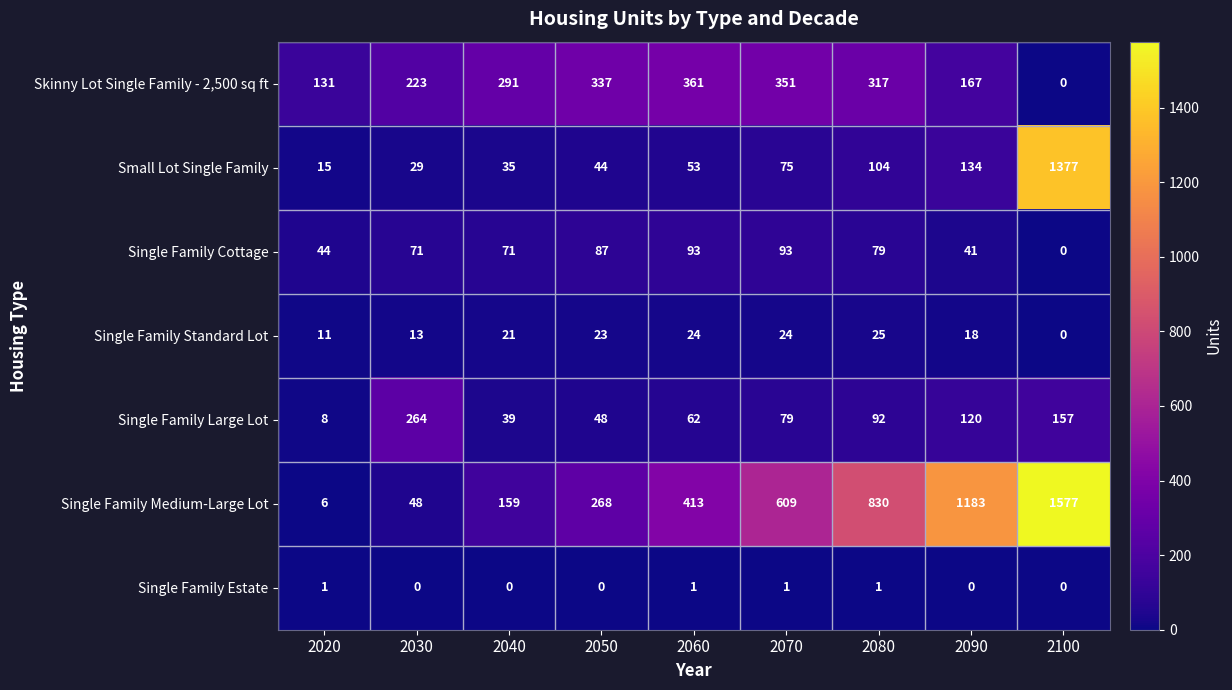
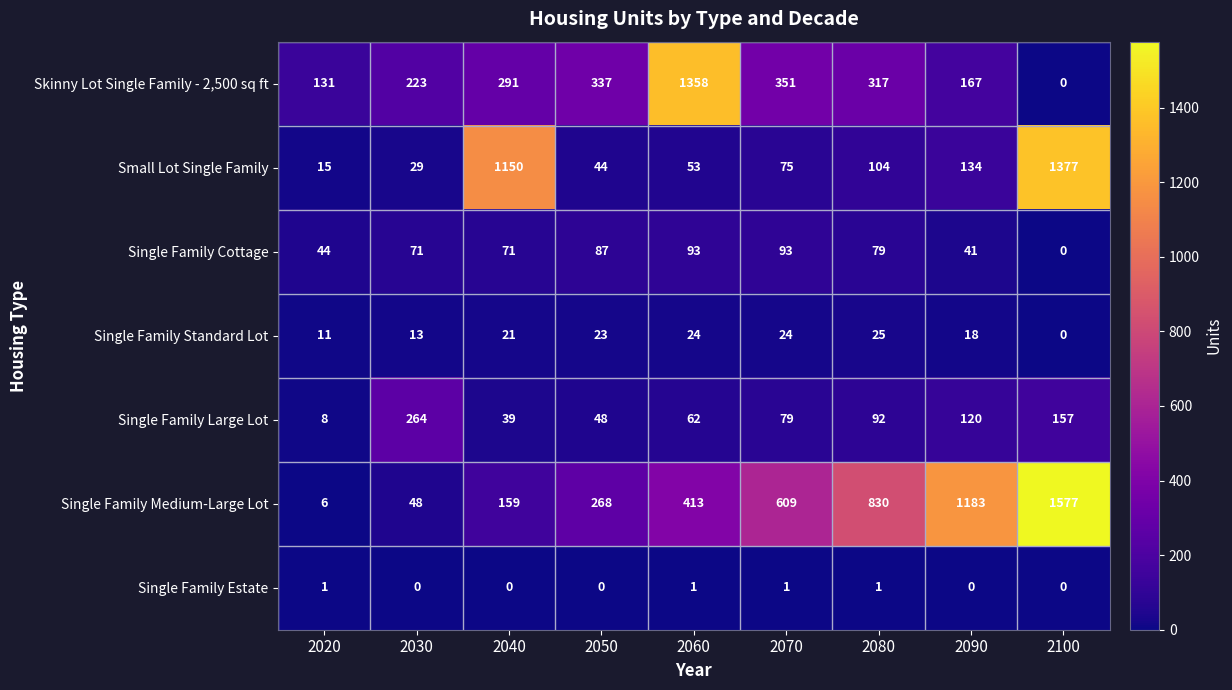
Skinny Lot Single Family - 2,500 sq ft, 2060: 361 -> 1358
Small Lot Single Family, 2040: 35 -> 1150
